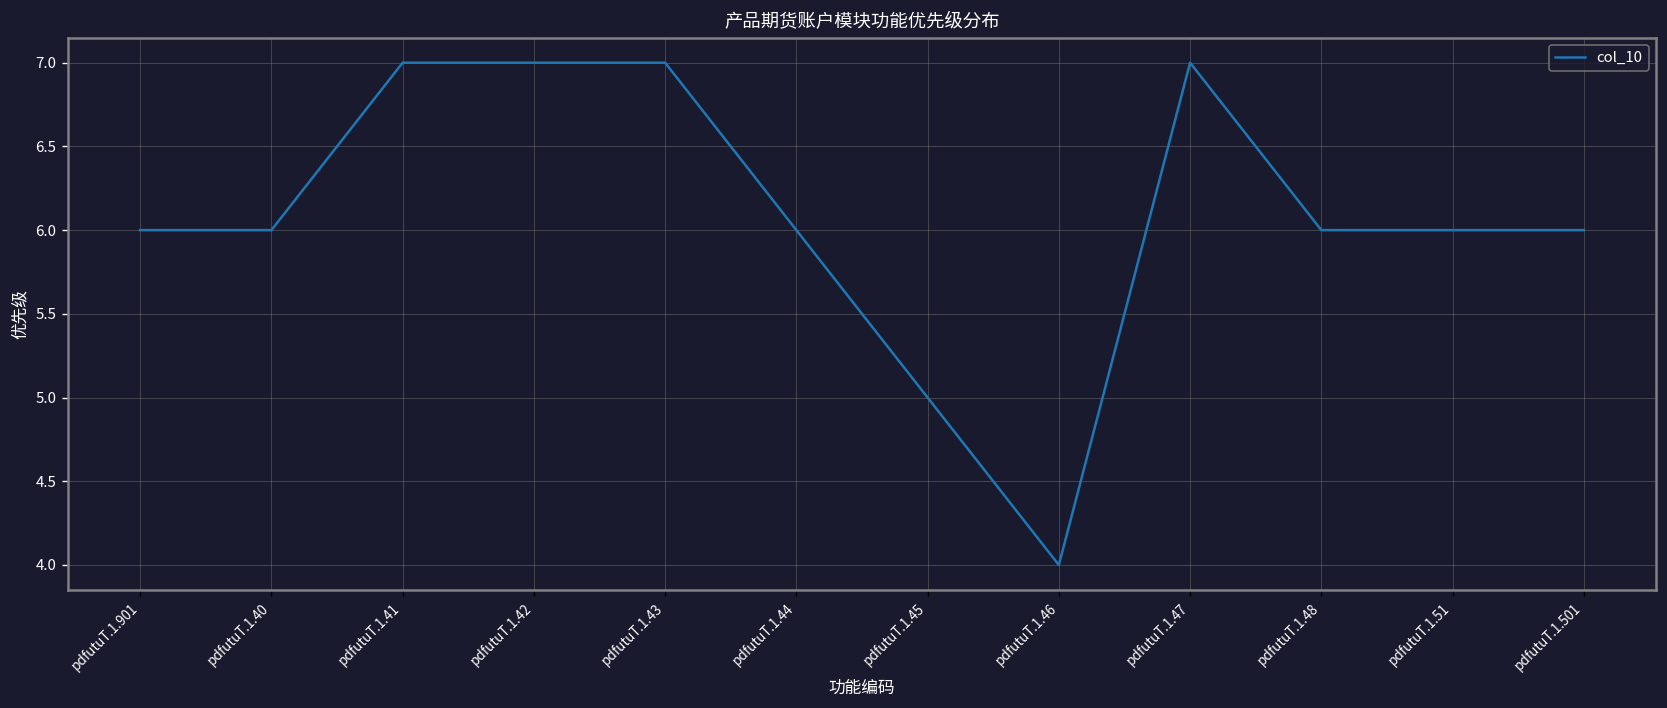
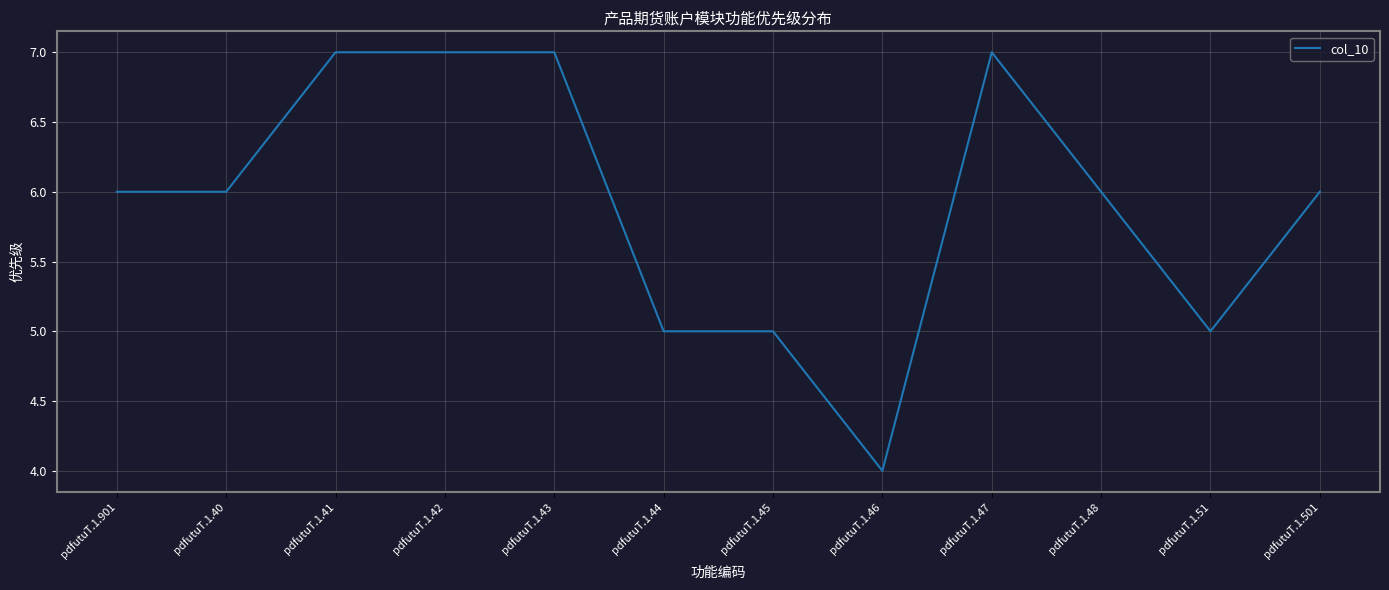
pdfutuT.1.44: 6 -> 5
pdfutuT.1.51: 6 -> 5
